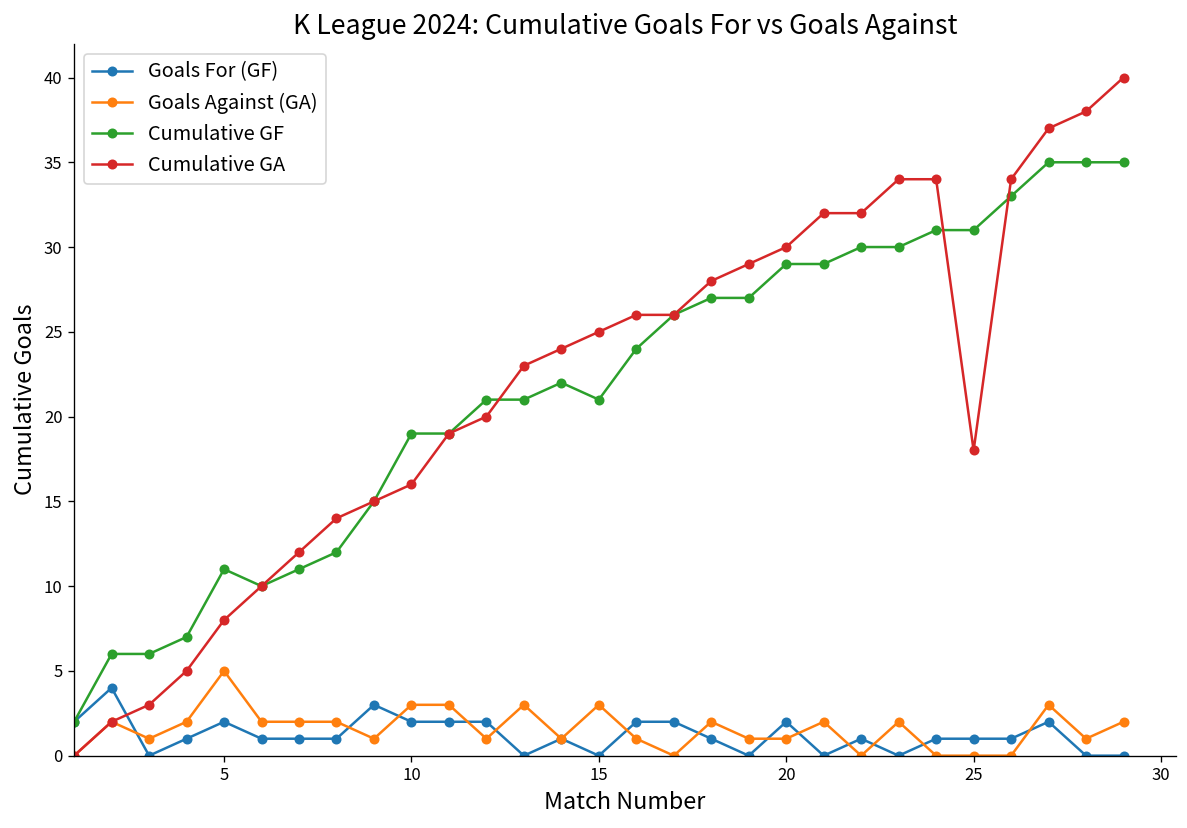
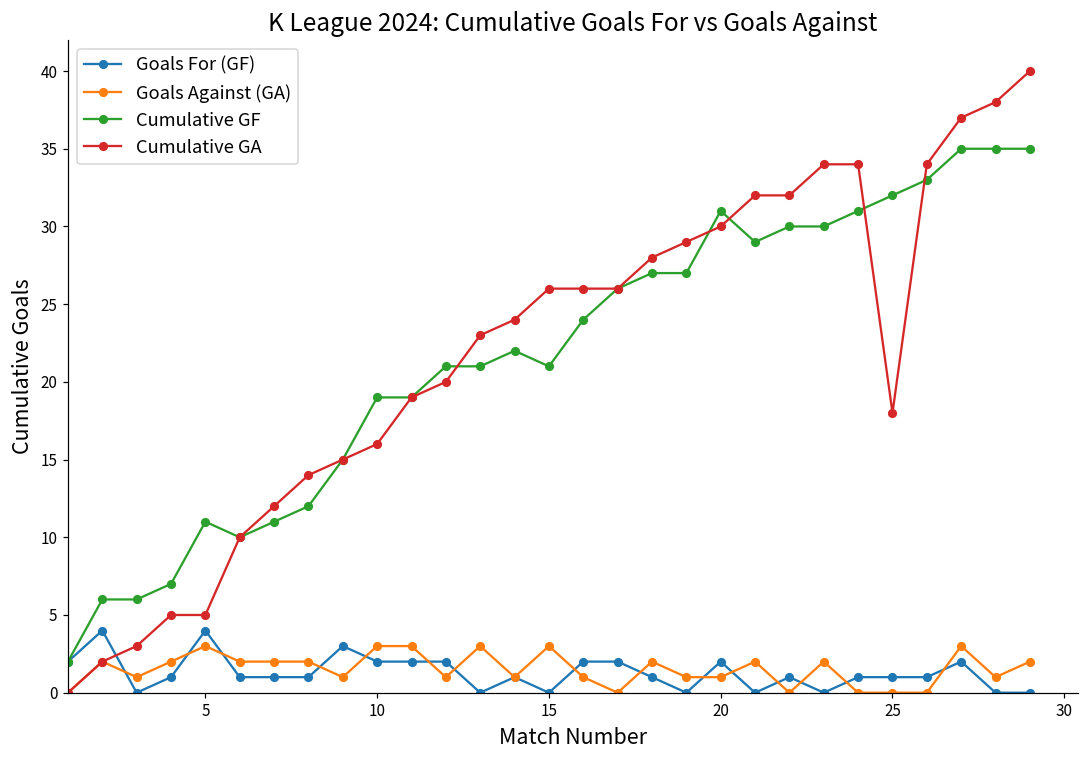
Goals For (GF), 5: 2 -> 4
Goals Against (GA), 5: 5 -> 3
Cumulative GA, 5: 8 -> 5
Cumulative GA, 15: 25 -> 26
Cumulative GF, 20: 29 -> 31
Cumulative GF, 25: 31 -> 32
